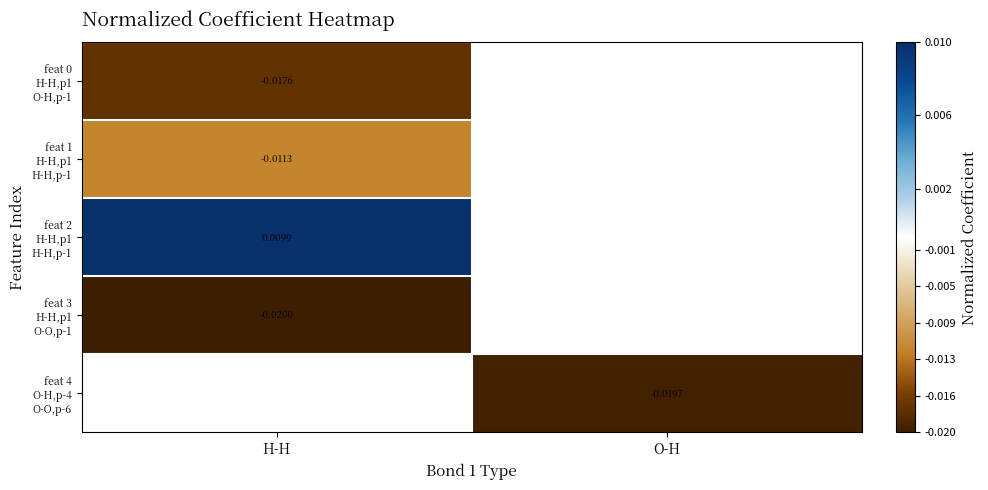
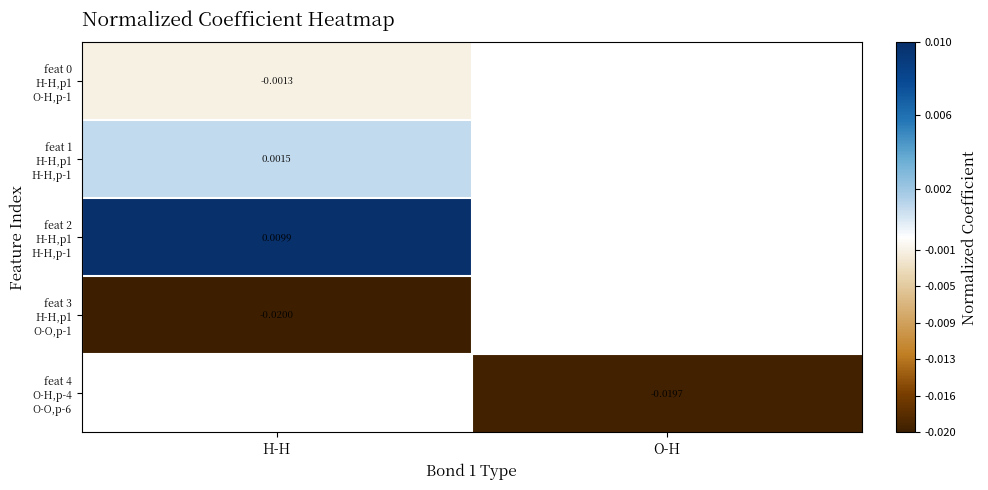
feat 0 H-H,p1 O-H,p-1, H-H: -0.0176 -> -0.0013
feat 1 H-H,p1 H-H,p-1, H-H: -0.0113 -> 0.0015
